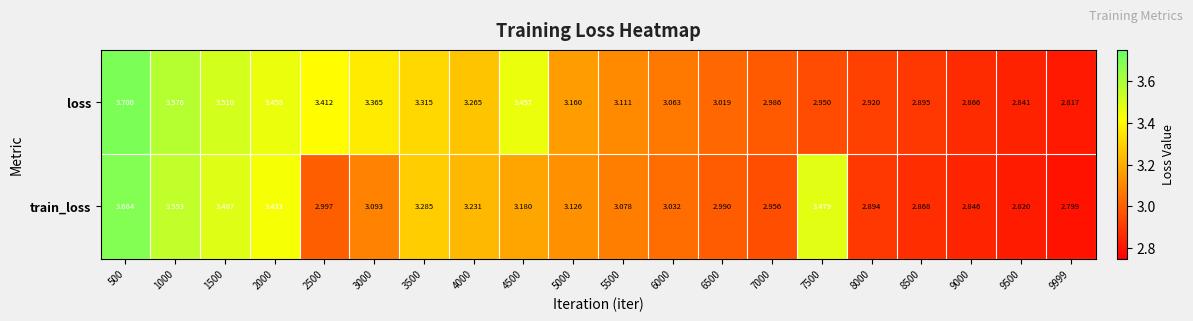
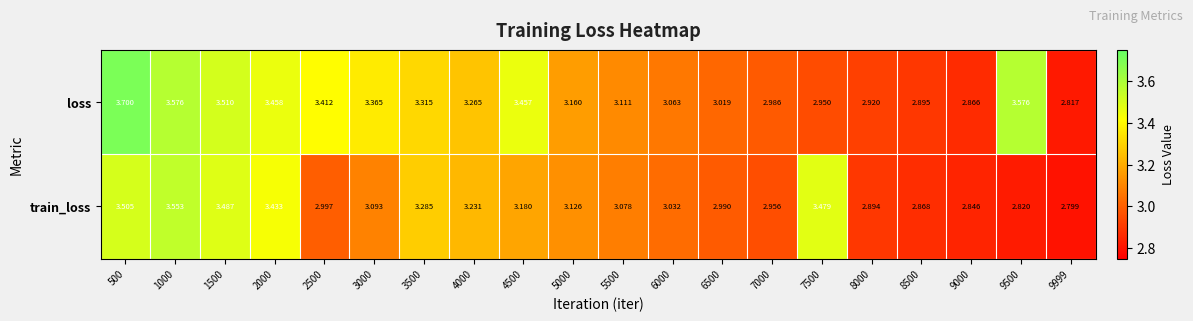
loss, 9500: 2.841 -> 3.576
train_loss, 500: 3.684 -> 3.505
